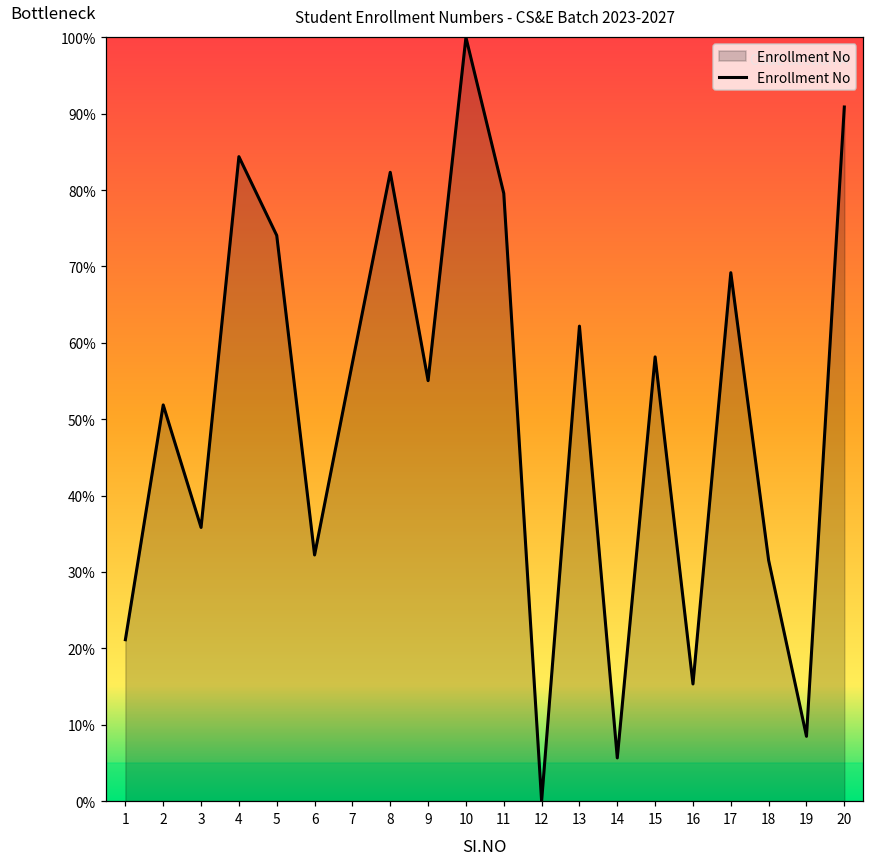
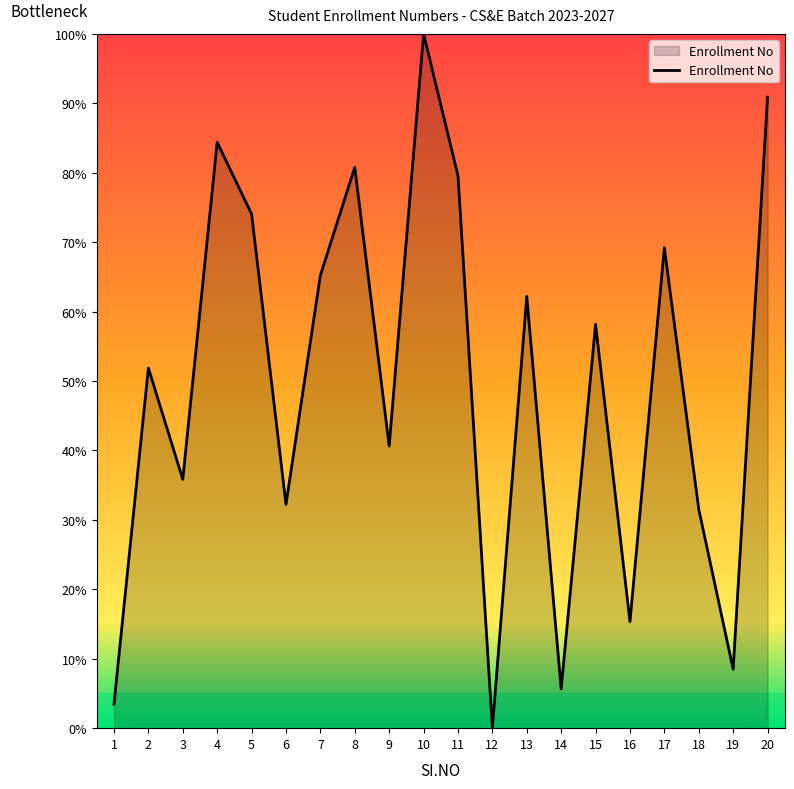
1: 21% -> 3%
7: 57% -> 65%
8: 82% -> 81%
9: 55% -> 41%
